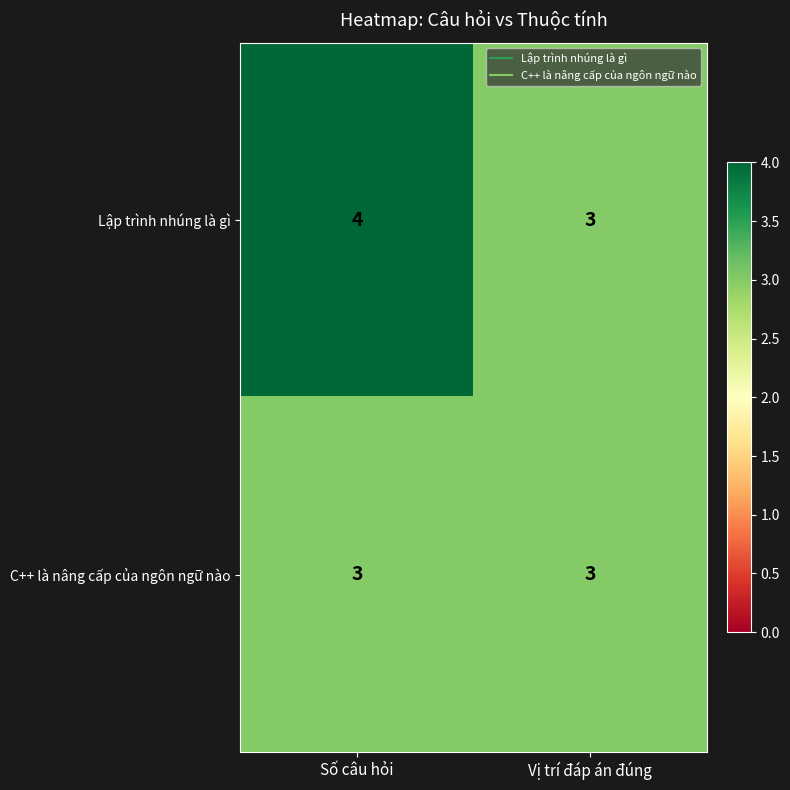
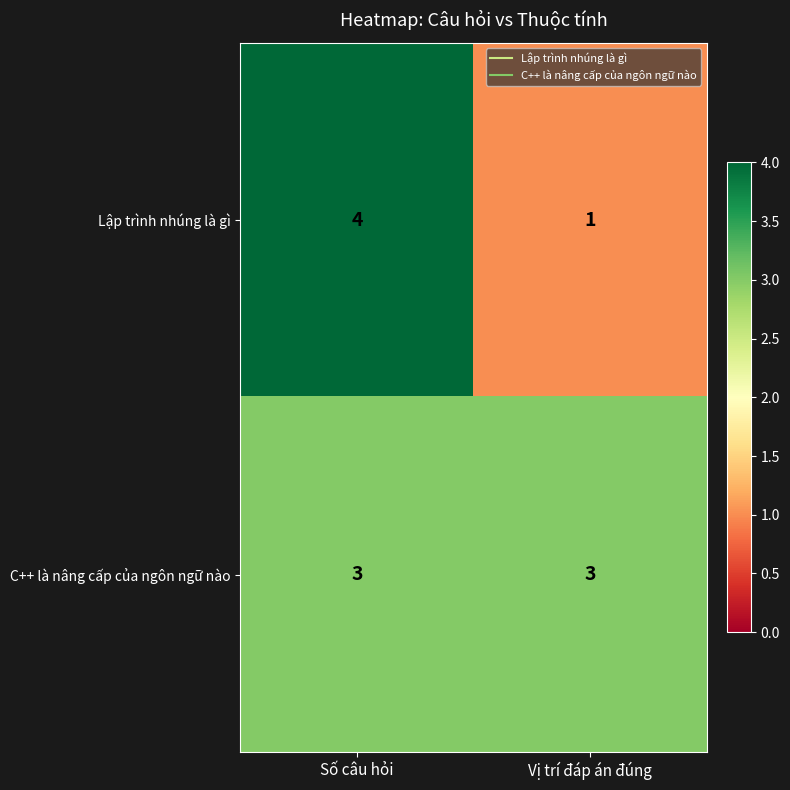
Lập trình nhúng là gì, Vị trí đáp án đúng: 3 -> 1
